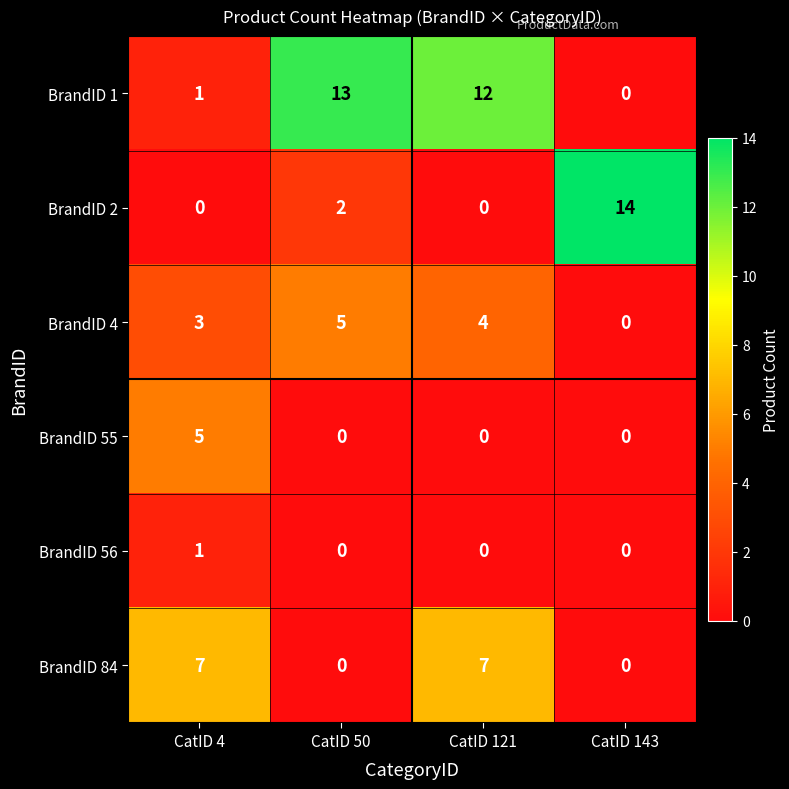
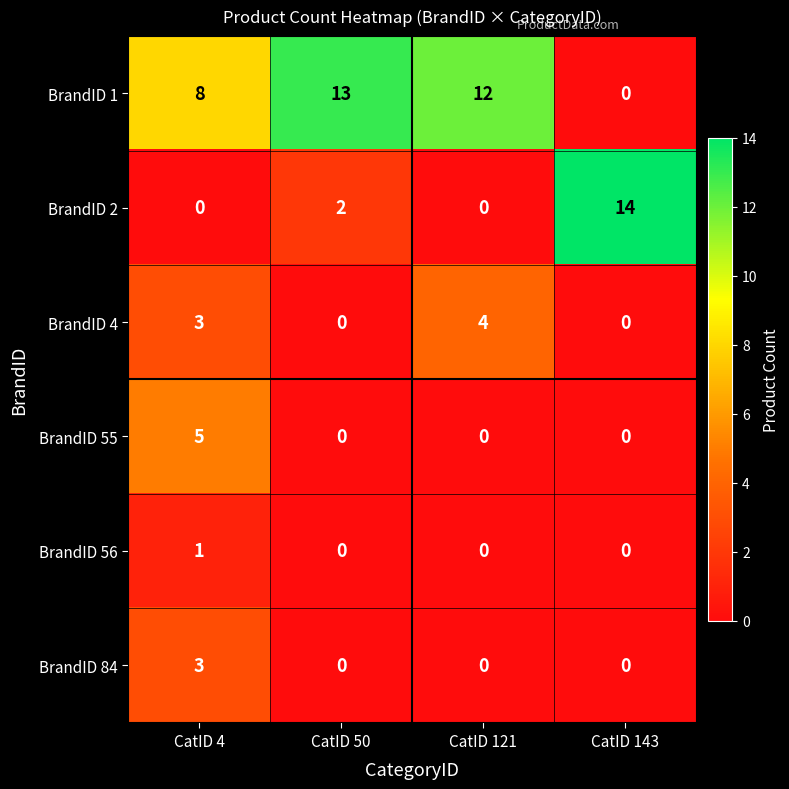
BrandID 1, CatID 4: 1 -> 8
BrandID 4, CatID 50: 5 -> 0
BrandID 84, CatID 4: 7 -> 3
BrandID 84, CatID 121: 7 -> 0
